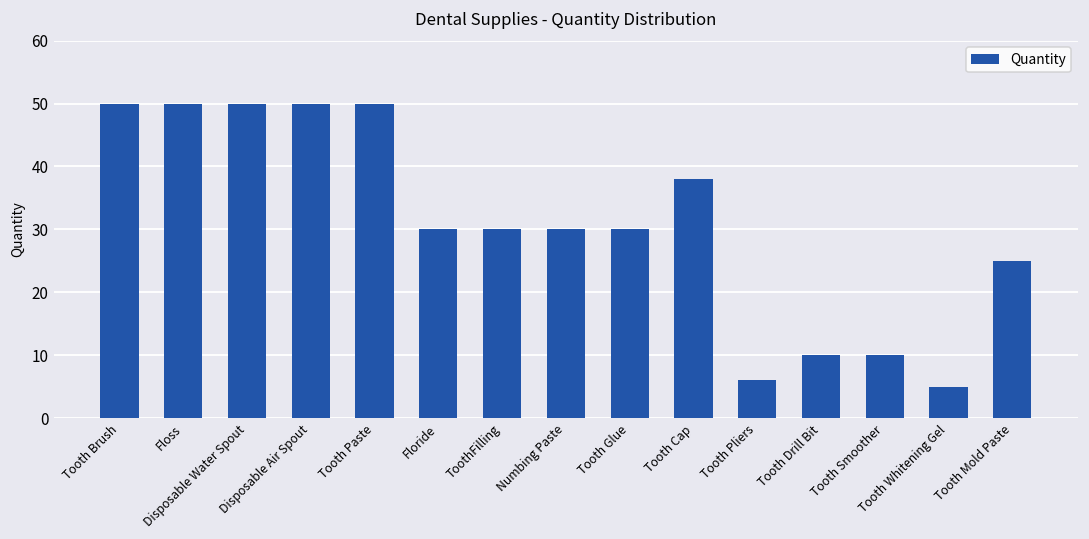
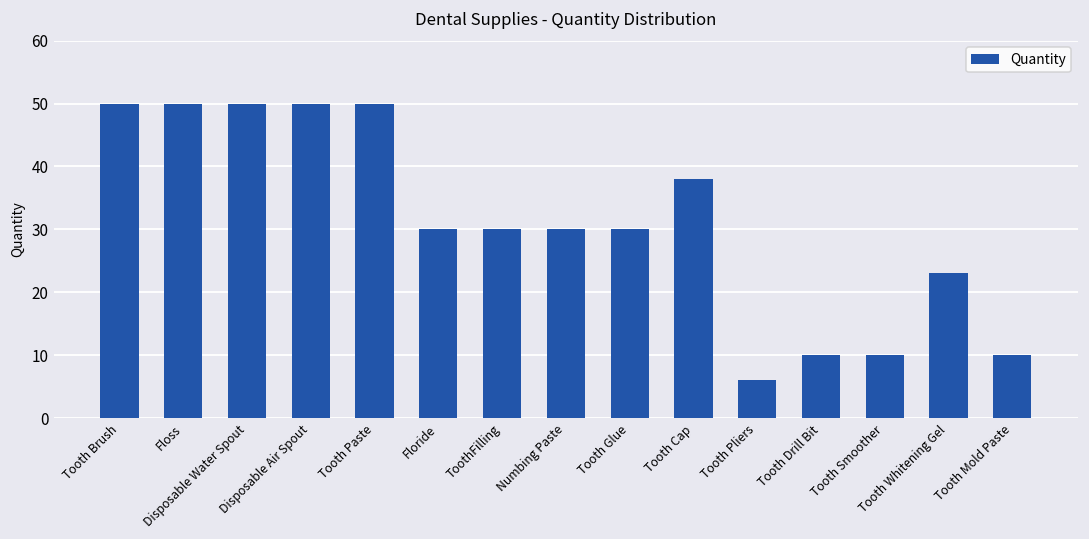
Tooth Whitening Gel: 5 -> 23
Tooth Mold Paste: 25 -> 10
